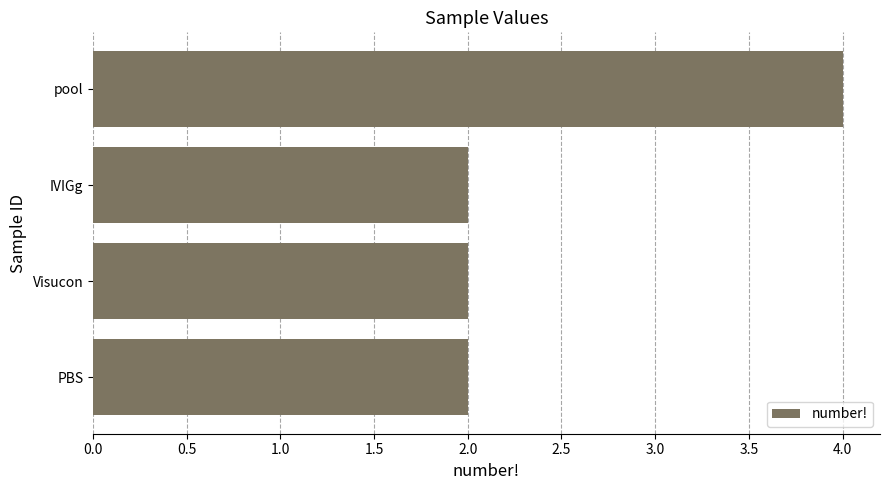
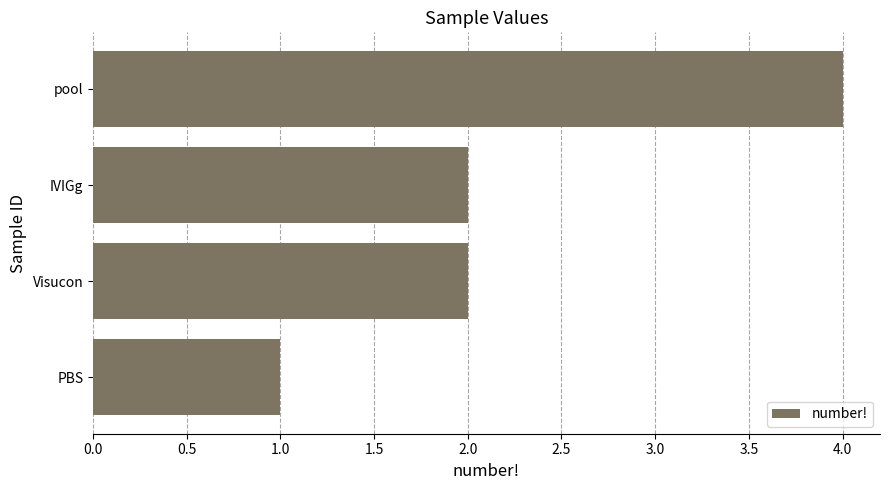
PBS: 2 -> 1
